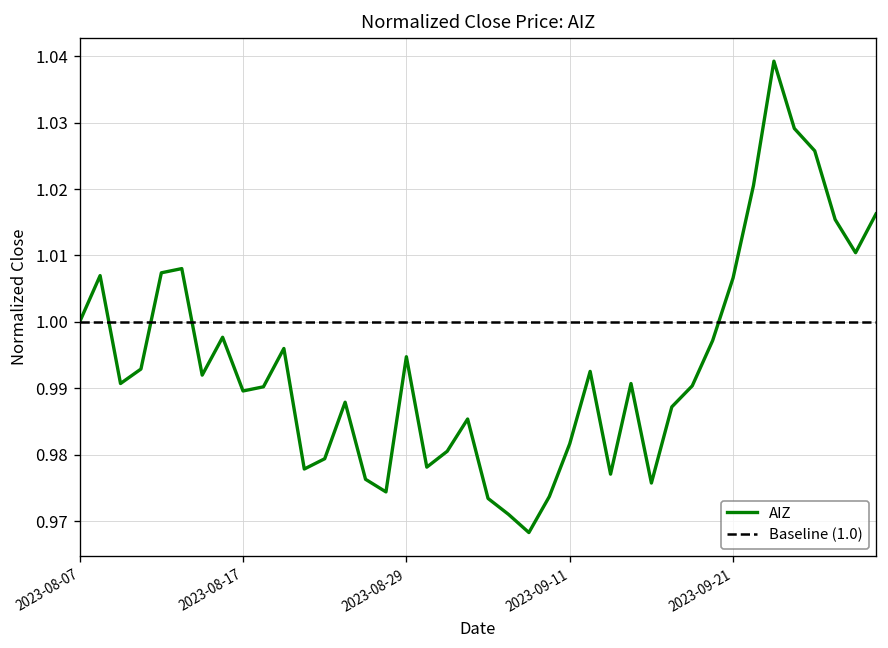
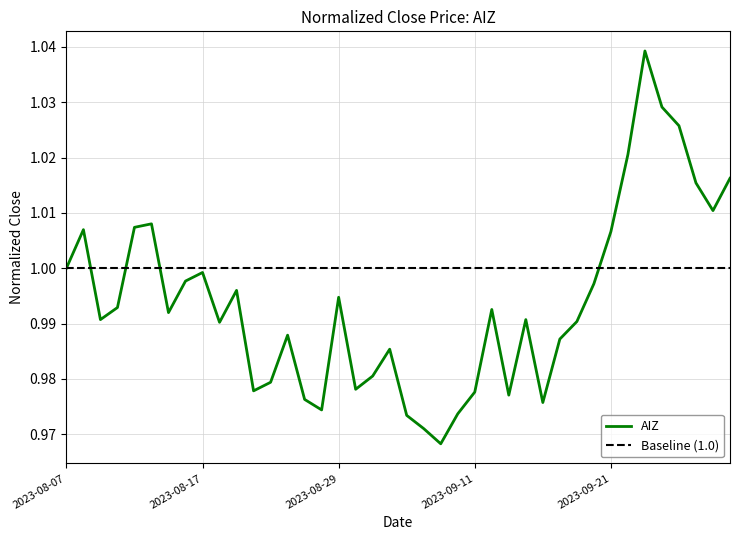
2023-08-17: 0.990 -> 0.999
2023-09-11: 0.982 -> 0.978
